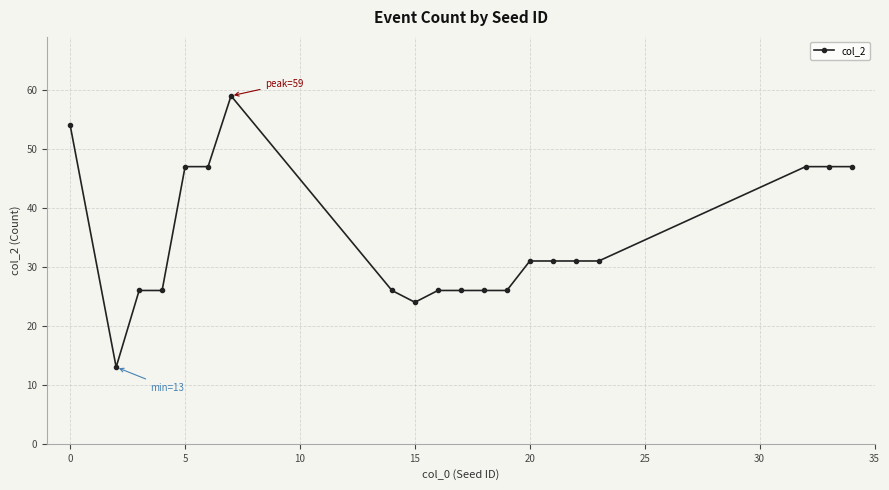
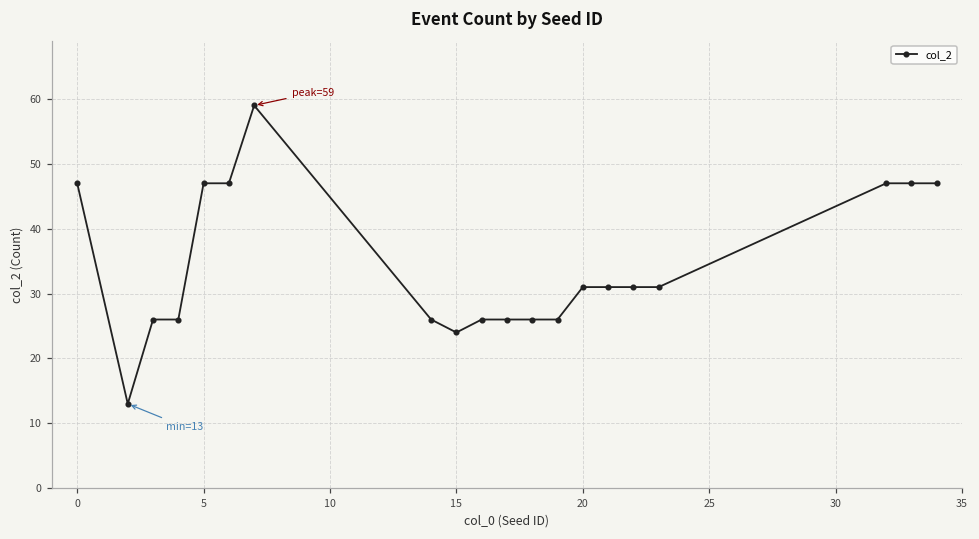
0: 54 -> 47
